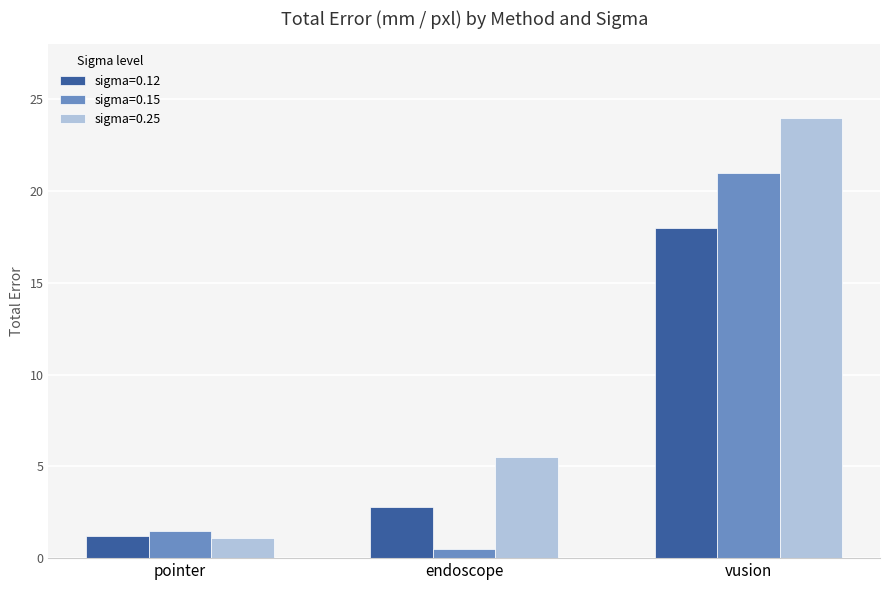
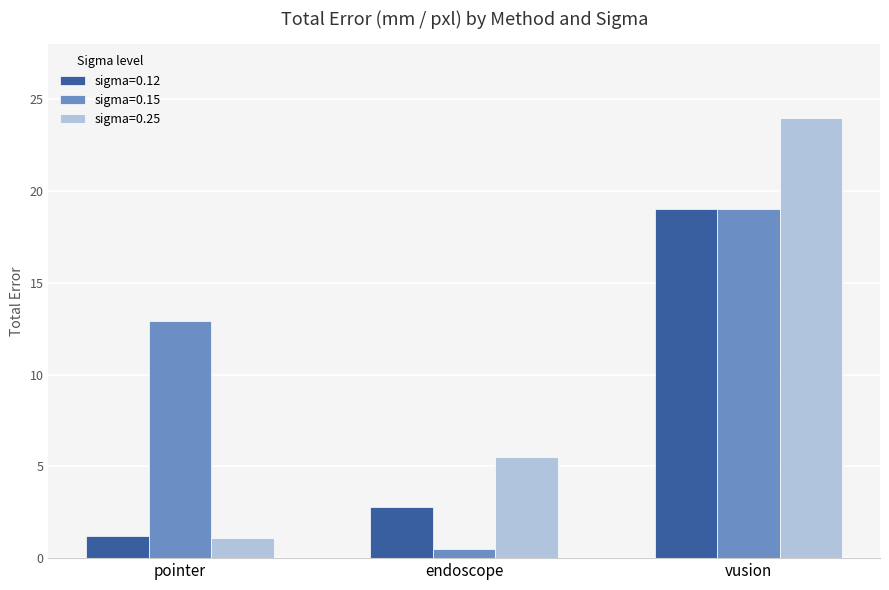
sigma=0.15, pointer: 1.5 -> 12.9
sigma=0.12, vusion: 18 -> 19
sigma=0.15, vusion: 21 -> 19
